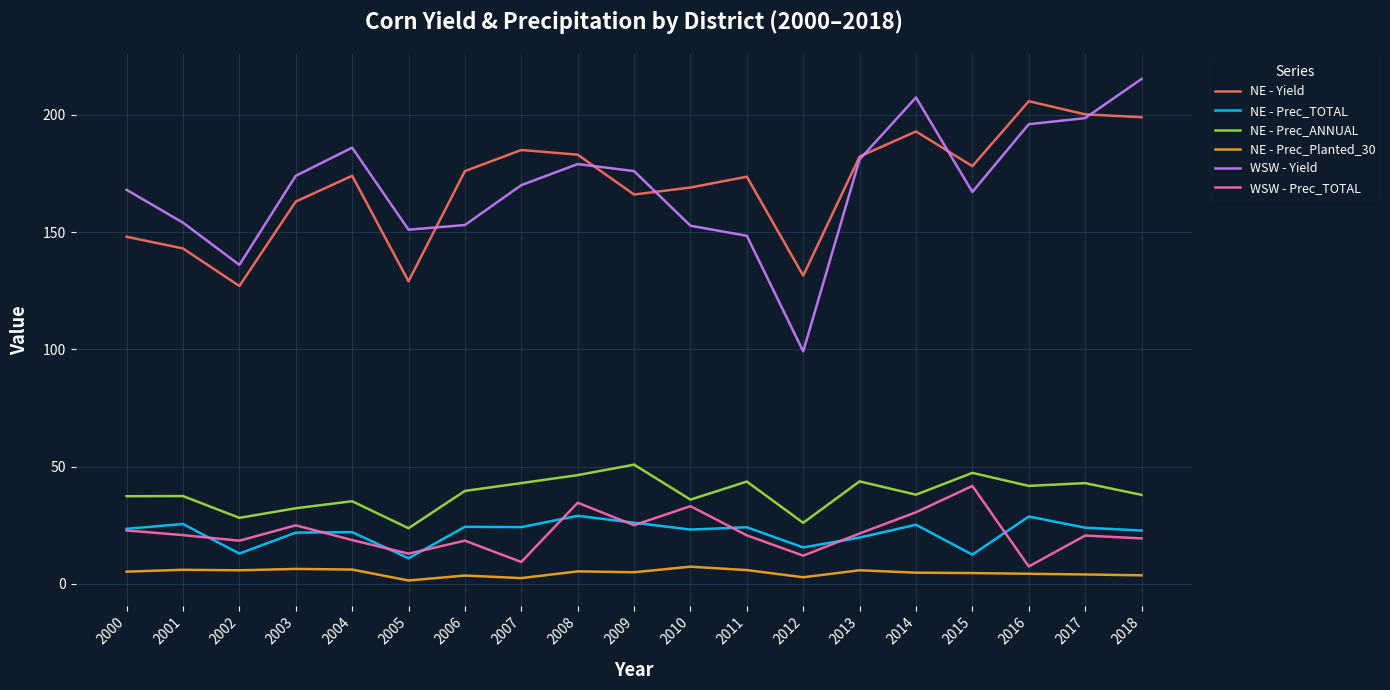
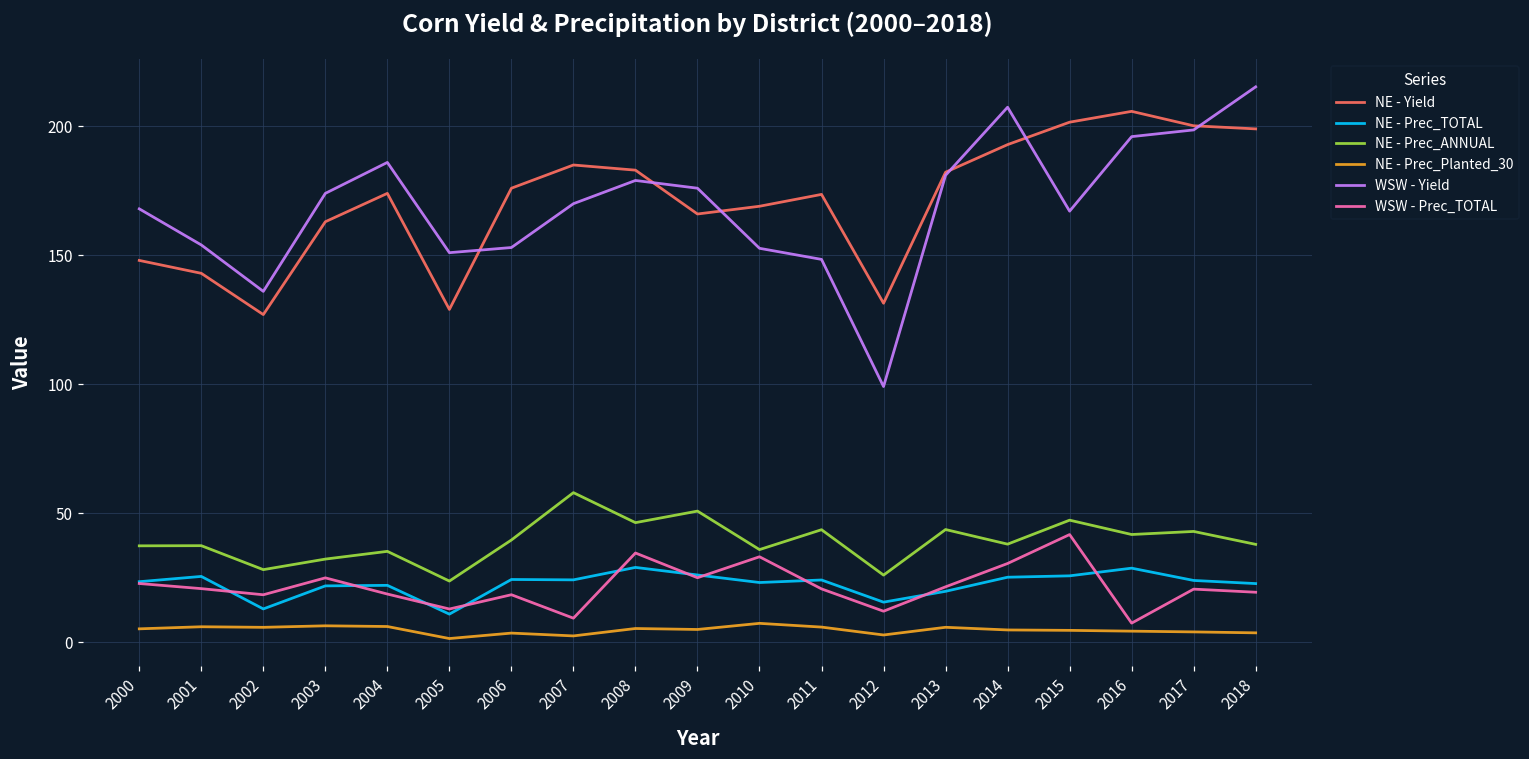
NE - Prec_ANNUAL, 2007: 43 -> 58
NE - Yield, 2015: 178 -> 202
NE - Prec_TOTAL, 2015: 12 -> 26
